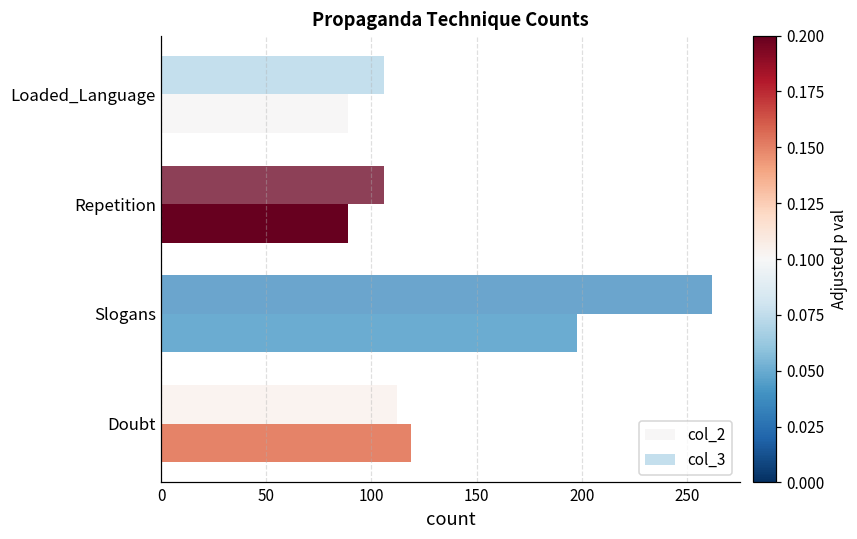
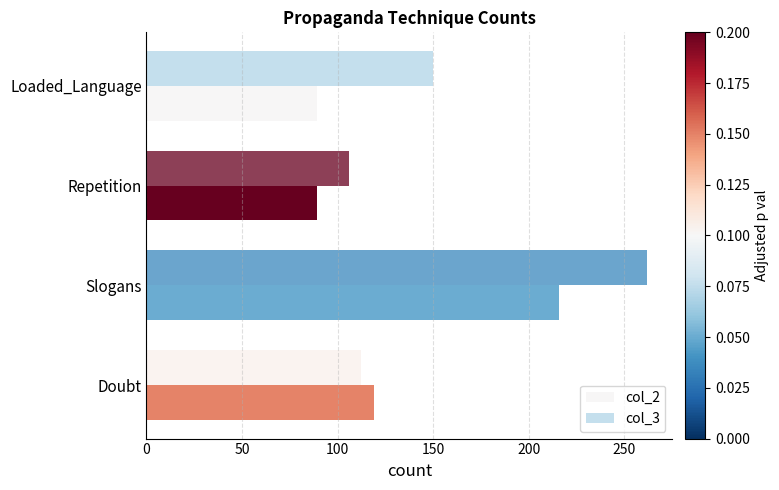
col_3, Loaded_Language: 106 -> 150
col_2, Slogans: 198 -> 216
